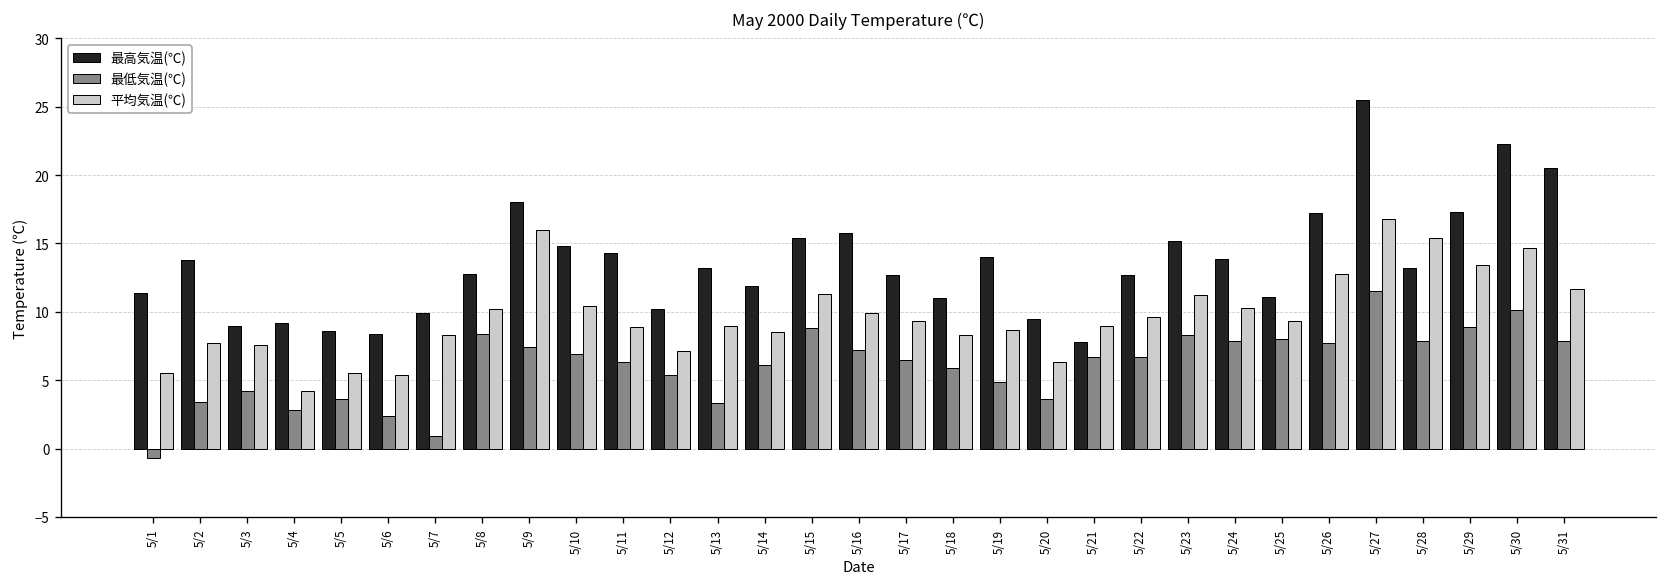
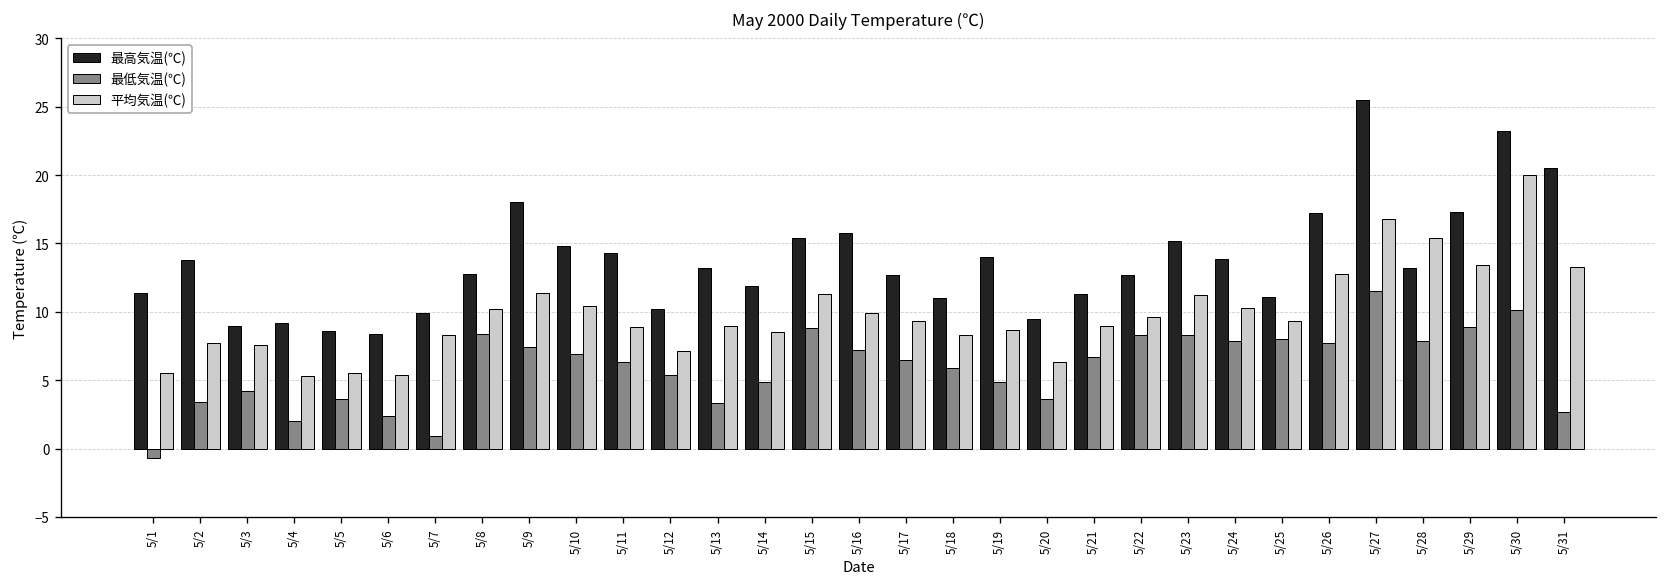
最低気温(℃), 5/4: 2.8 -> 2.0
平均気温(℃), 5/4: 4.2 -> 5.3
平均気温(℃), 5/9: 16.0 -> 11.4
最低気温(℃), 5/14: 6.1 -> 4.9
最高気温(℃), 5/21: 7.8 -> 11.3
最低気温(℃), 5/22: 6.7 -> 8.3
最高気温(℃), 5/30: 22.3 -> 23.2
平均気温(℃), 5/30: 14.7 -> 20.0
最低気温(℃), 5/31: 7.9 -> 2.7
平均気温(℃), 5/31: 11.7 -> 13.3
